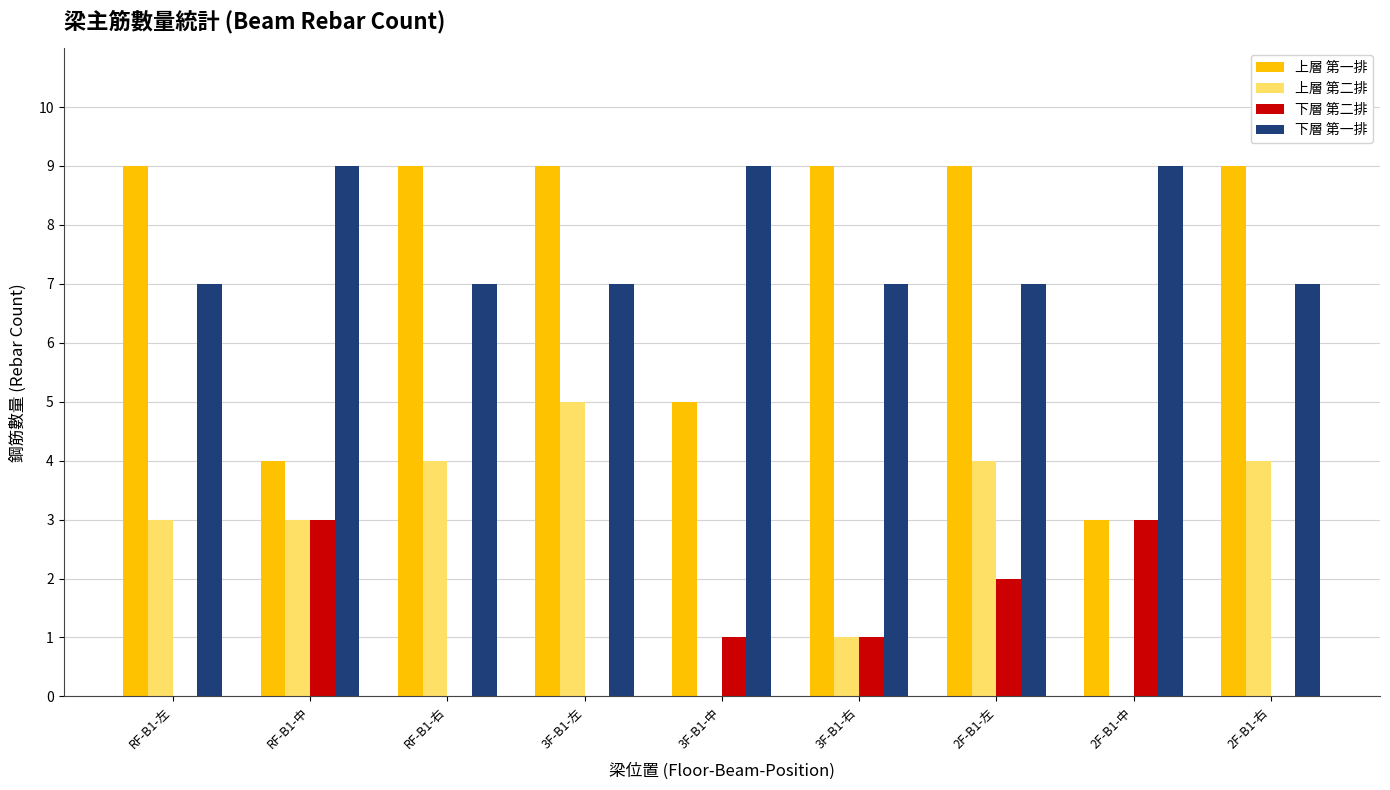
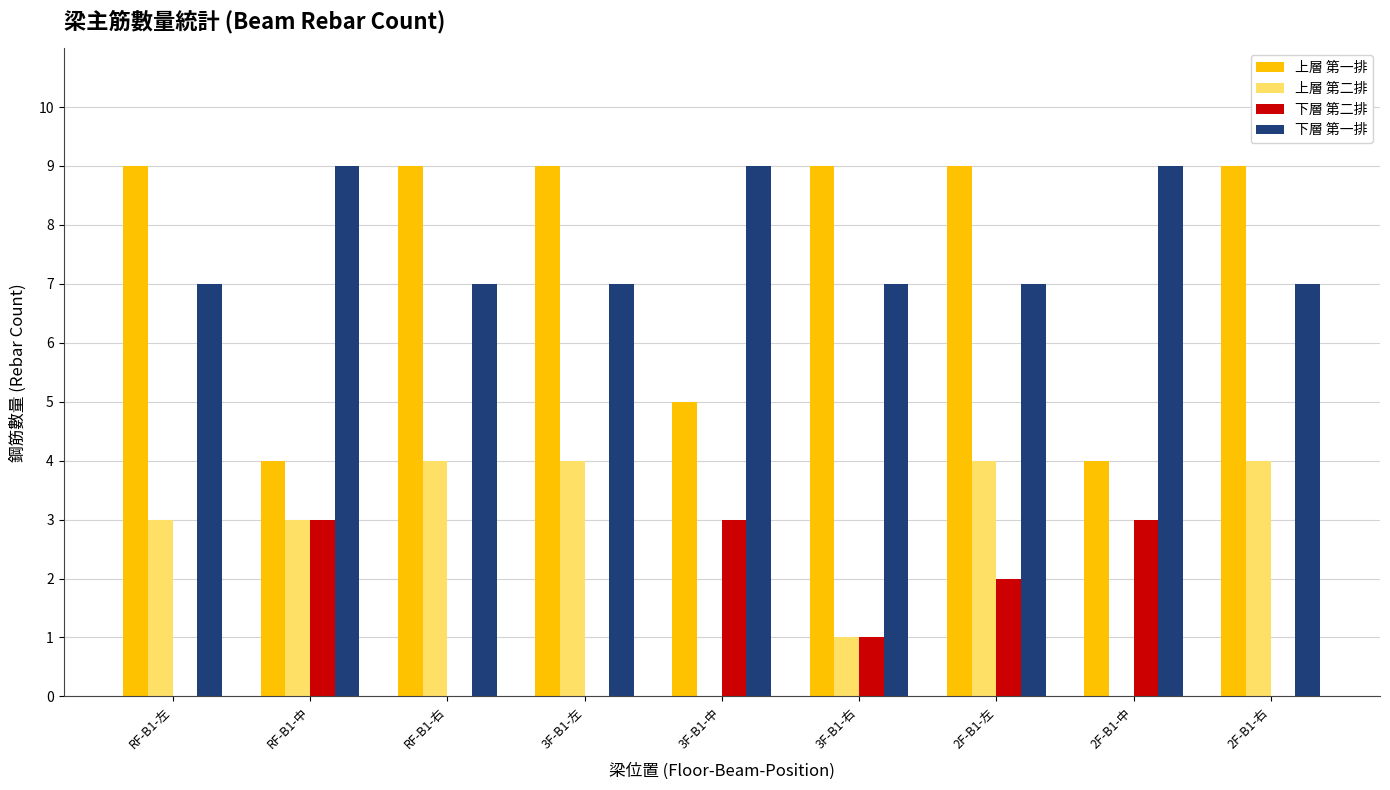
上層 第二排, 3F-B1-左: 5 -> 4
下層 第二排, 3F-B1-中: 1 -> 3
上層 第一排, 2F-B1-中: 3 -> 4
